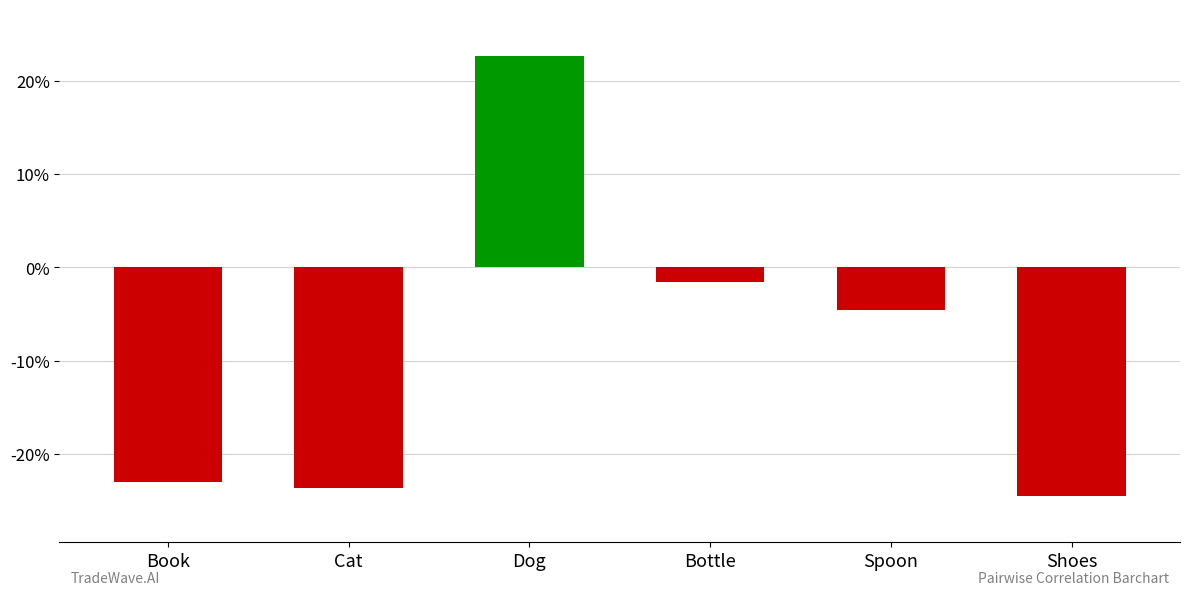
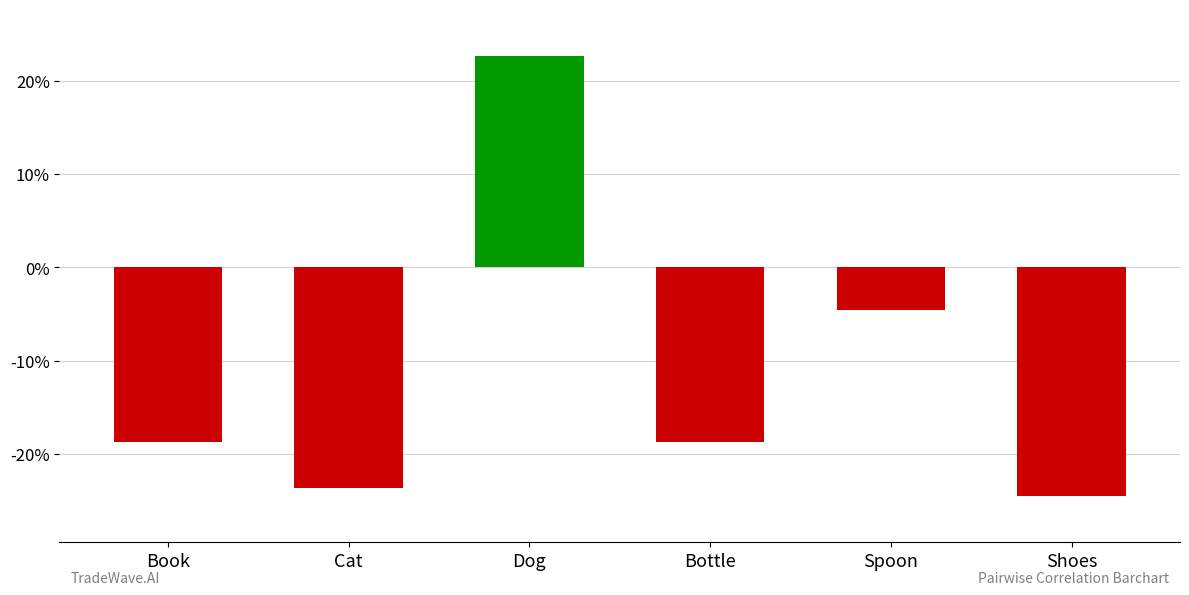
Book: -23% -> -19%
Bottle: -2% -> -19%
